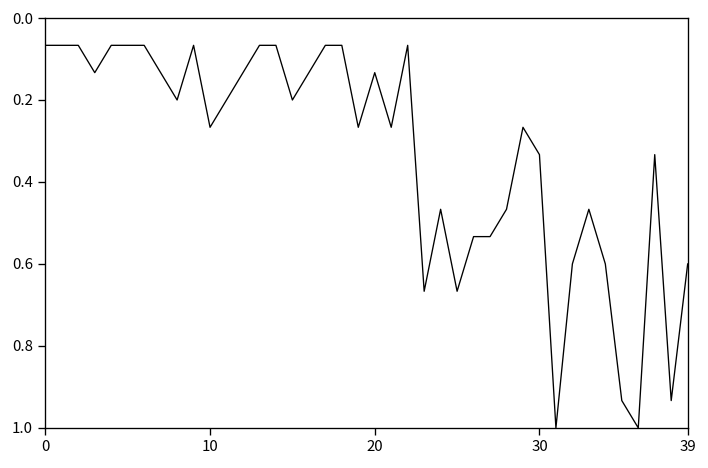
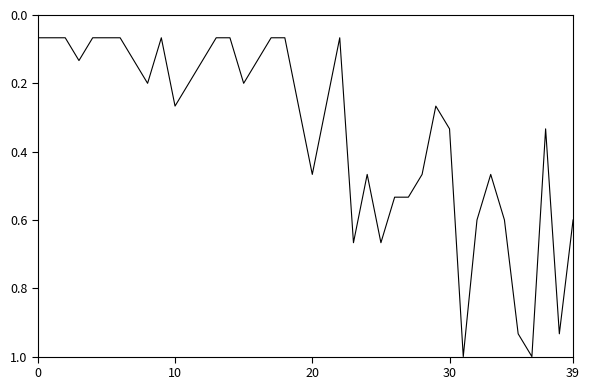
20: 0.13 -> 0.47
